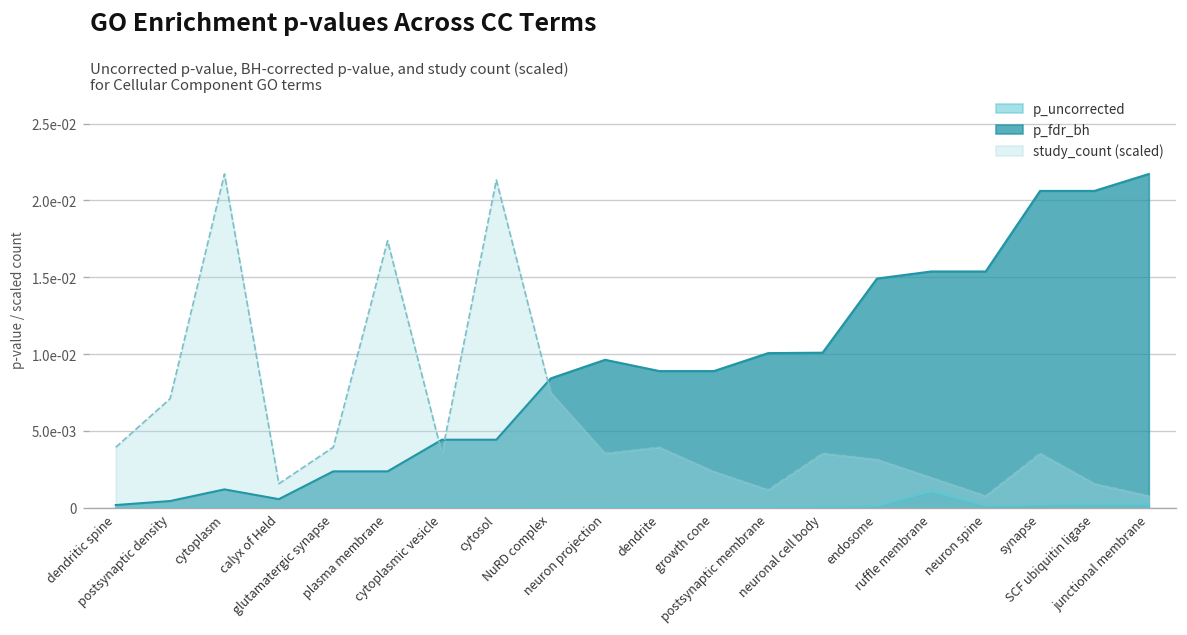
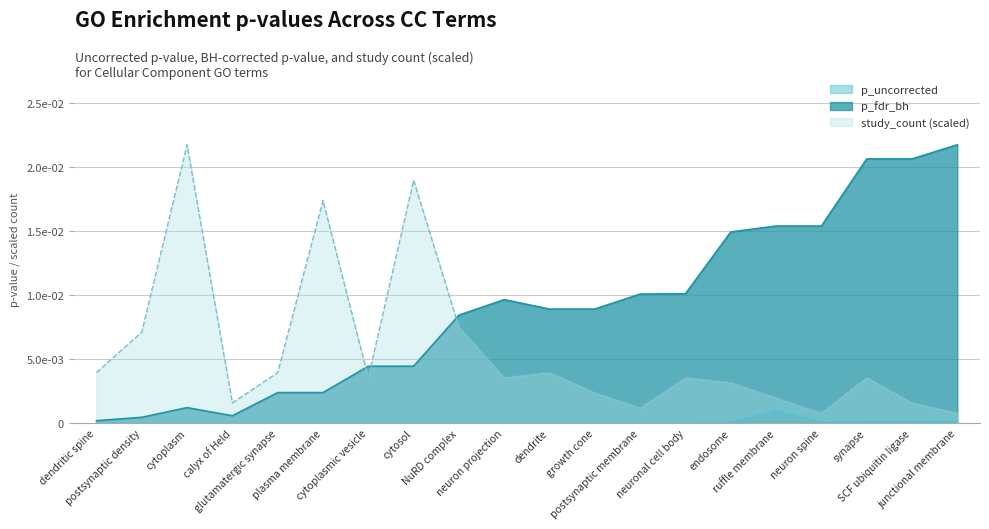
study_count (scaled), cytosol: 0.0213 -> 0.0190
